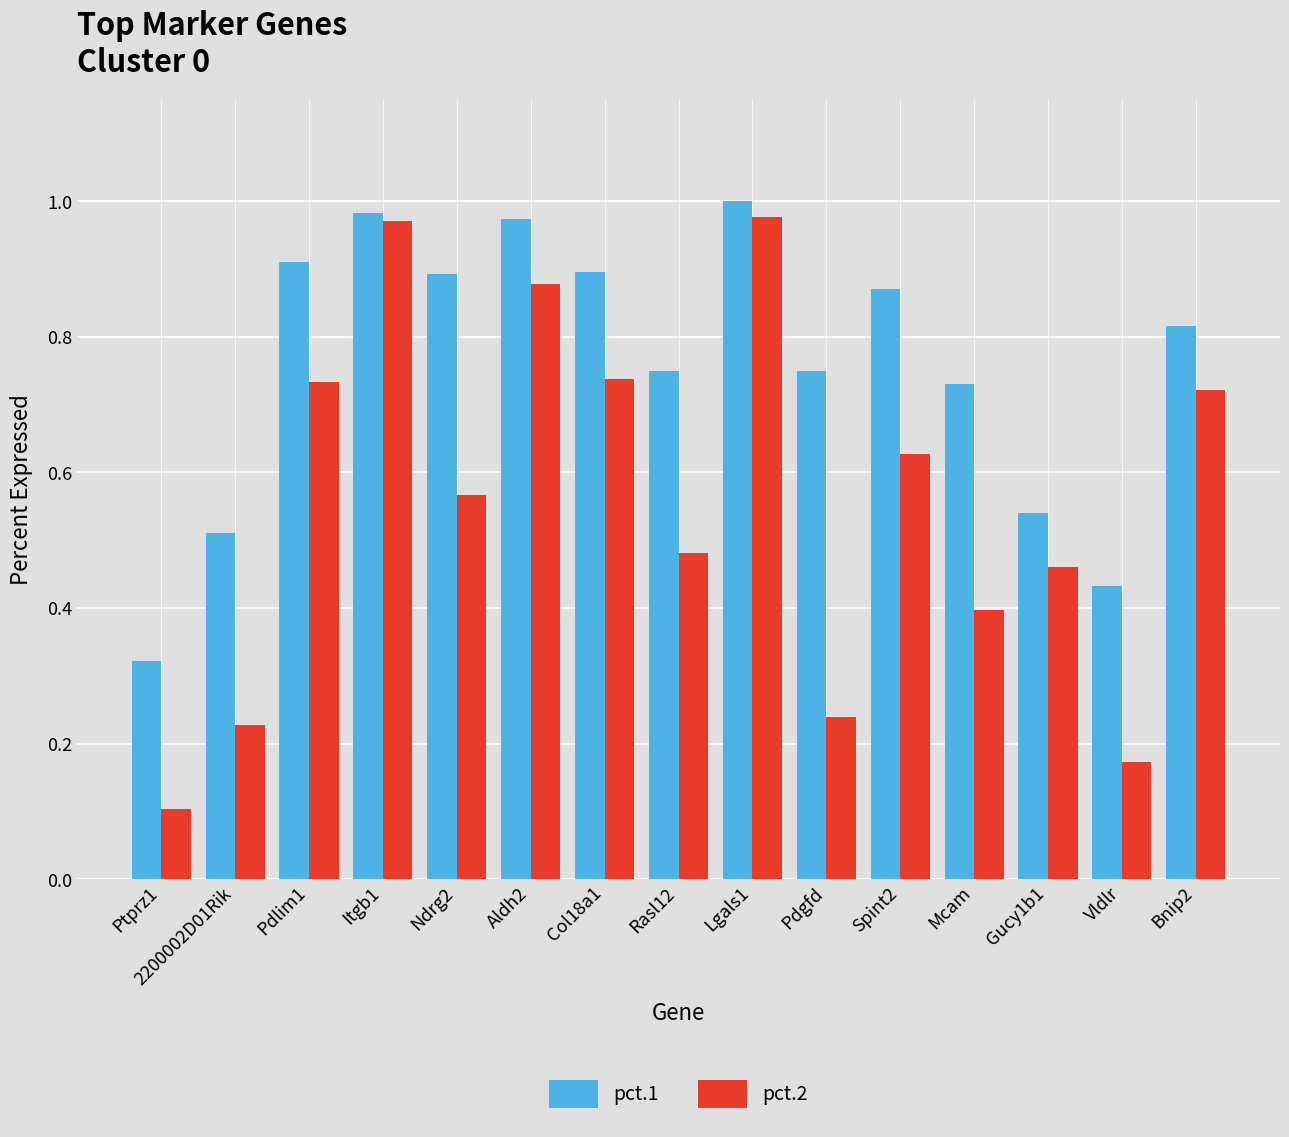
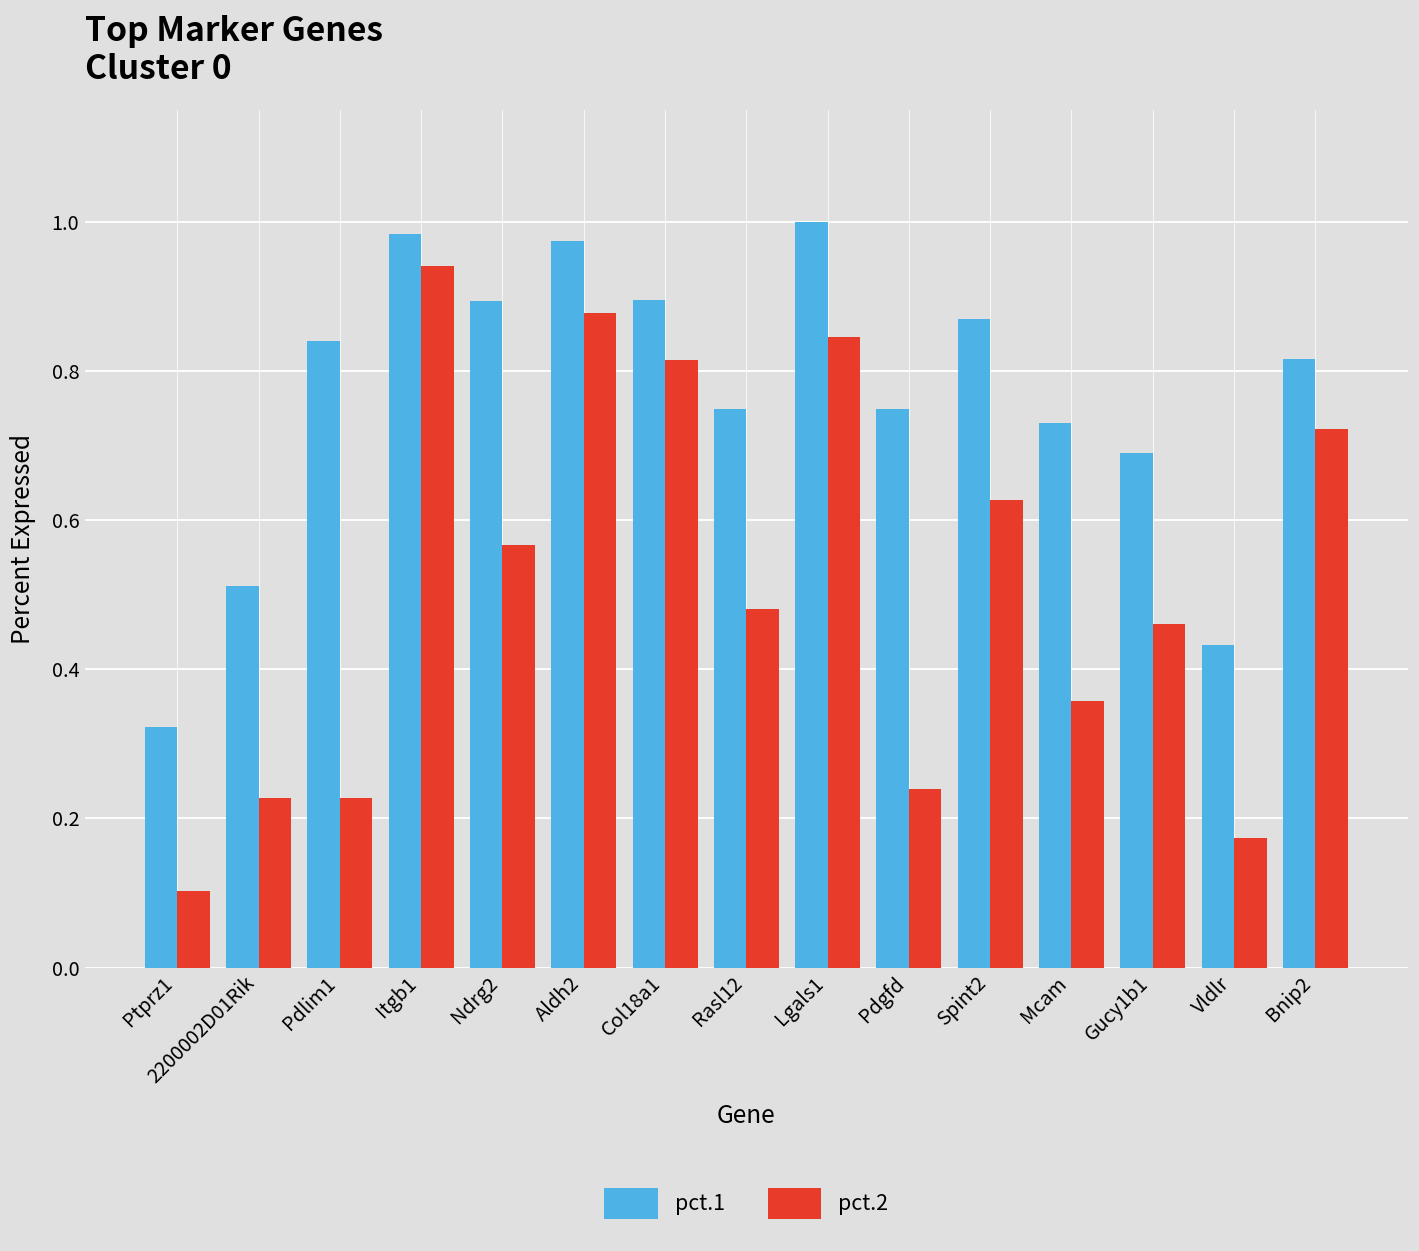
pct.1, Pdlim1: 0.91 -> 0.84
pct.2, Pdlim1: 0.73 -> 0.23
pct.2, Itgb1: 0.97 -> 0.94
pct.2, Col18a1: 0.74 -> 0.81
pct.2, Lgals1: 0.98 -> 0.85
pct.2, Mcam: 0.40 -> 0.36
pct.1, Gucy1b1: 0.54 -> 0.69
